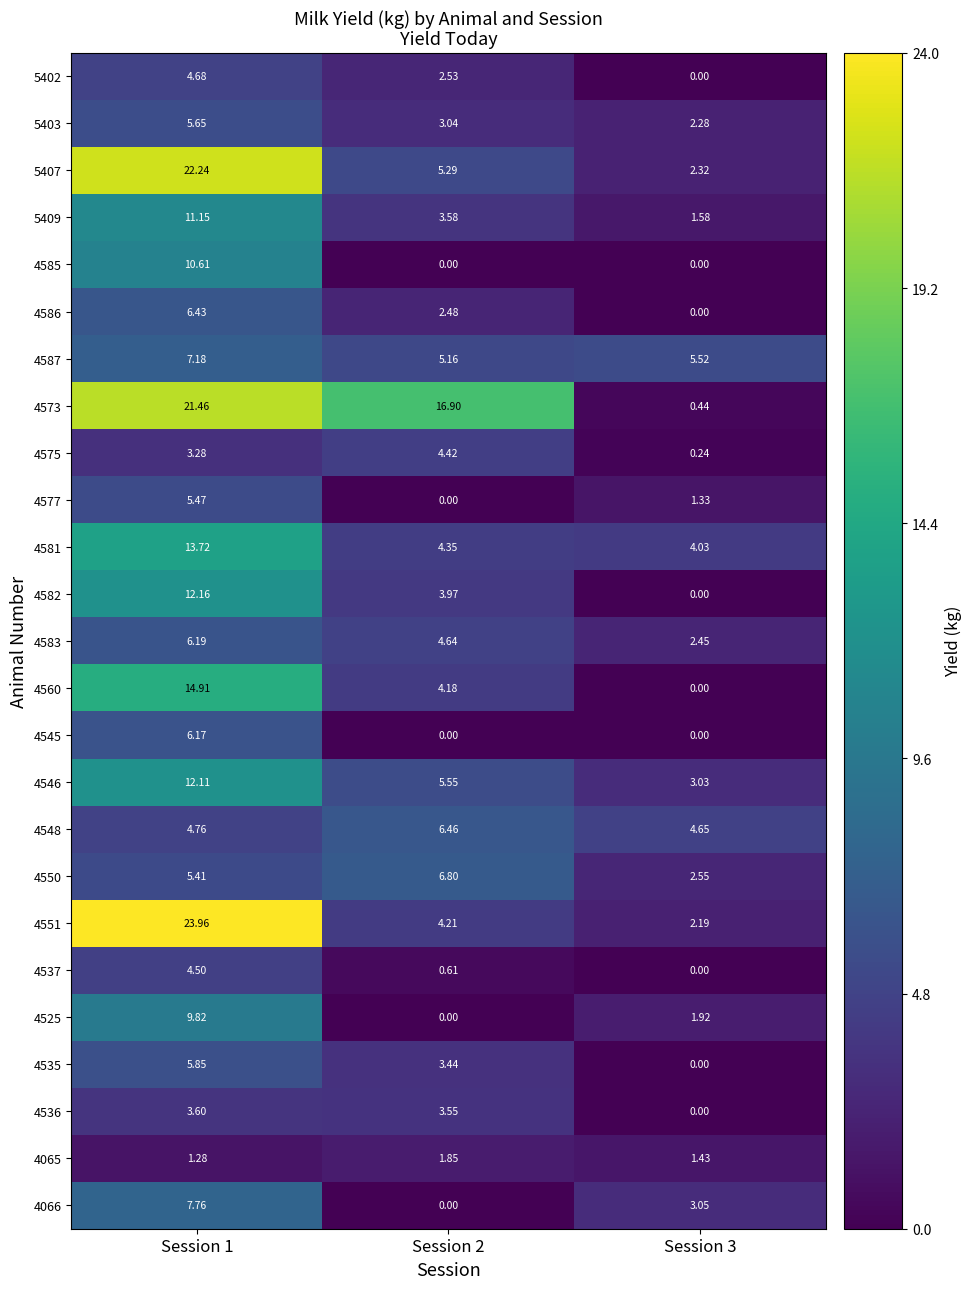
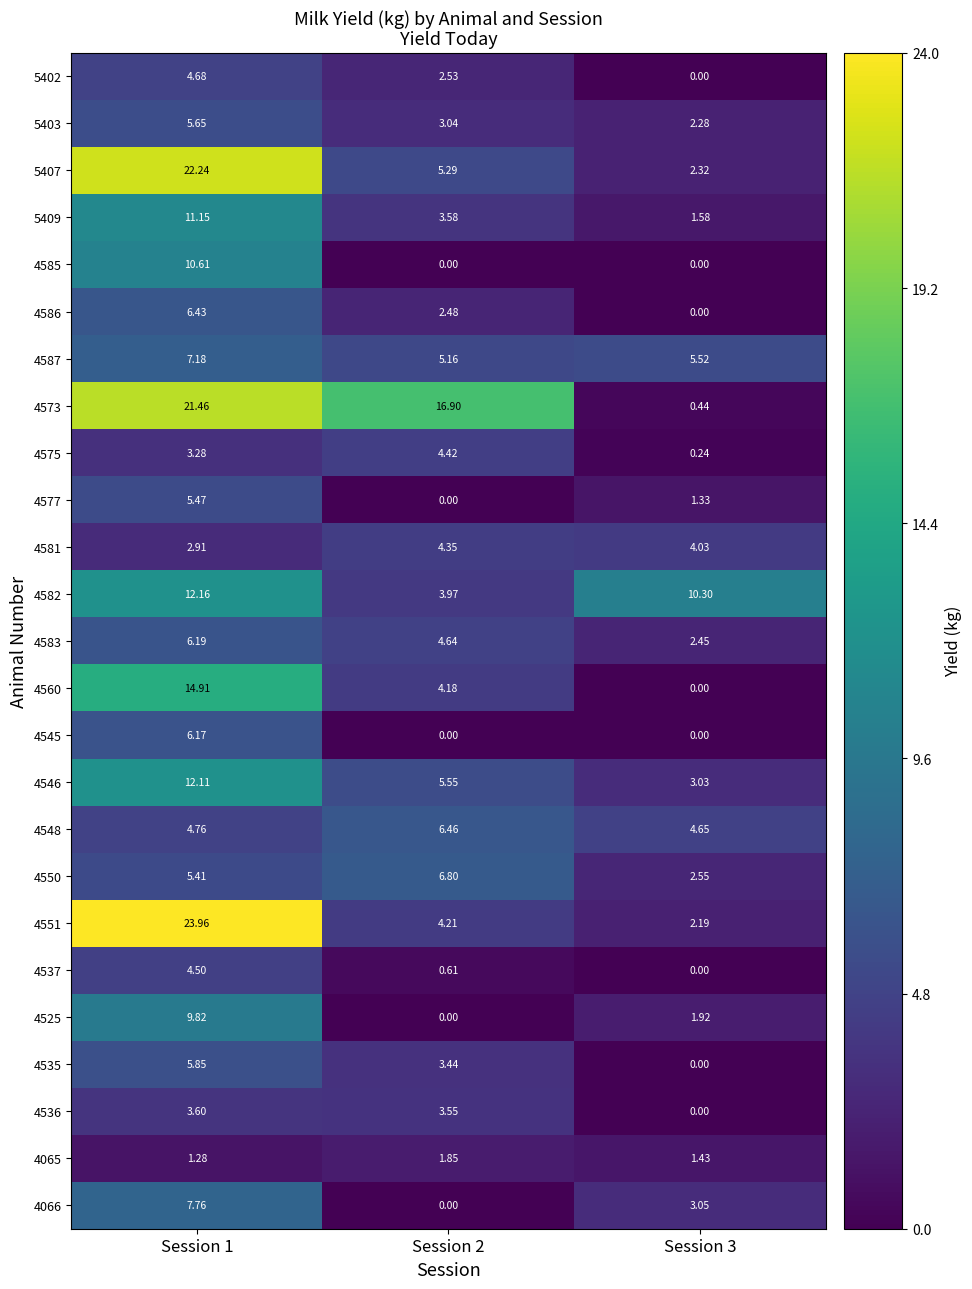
4581, Session 1: 13.72 -> 2.91
4582, Session 3: 0.00 -> 10.30
